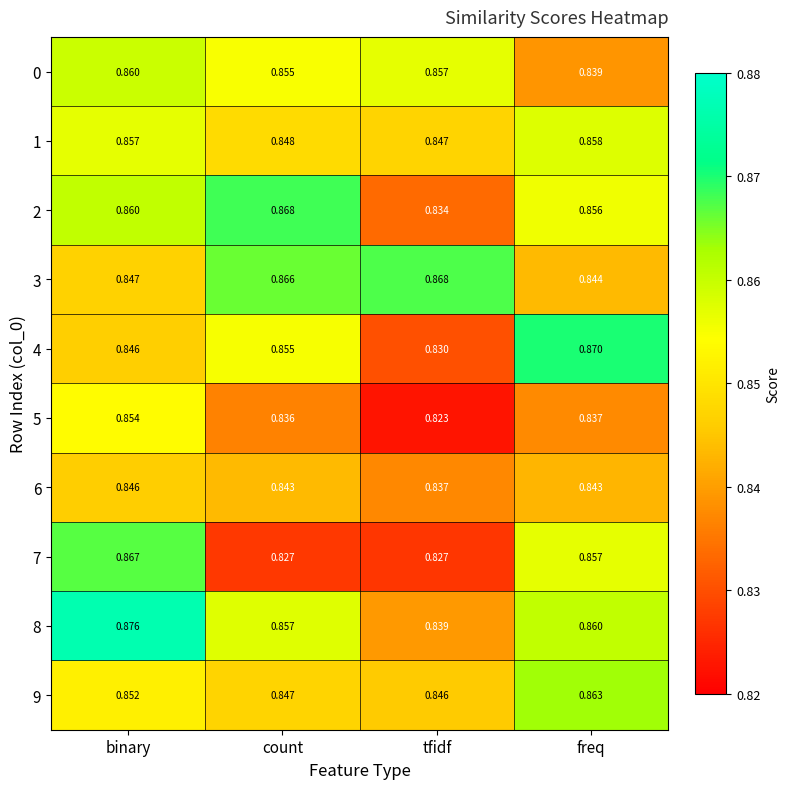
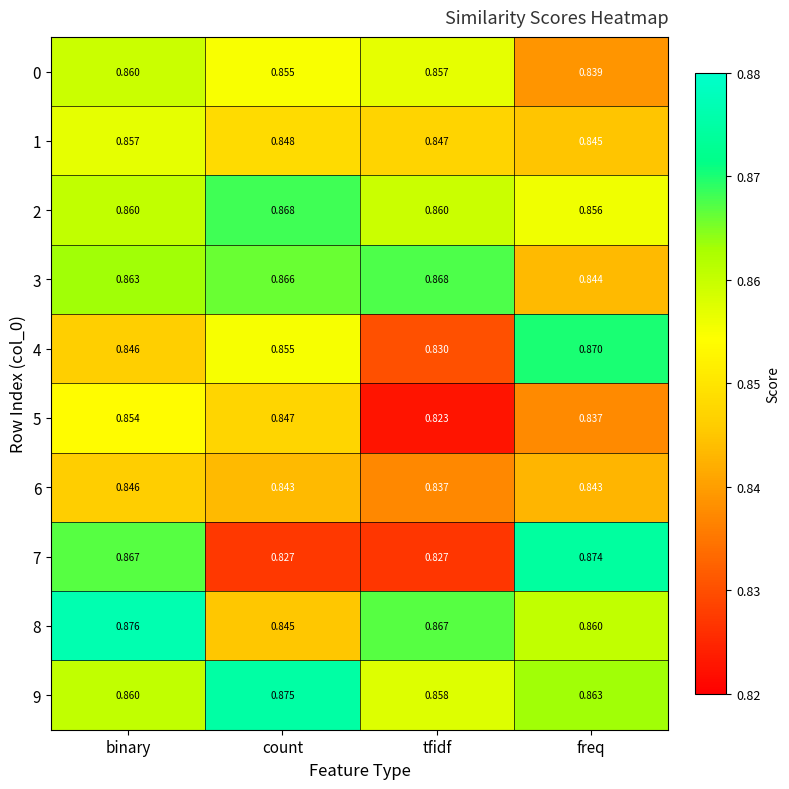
1, freq: 0.858 -> 0.845
2, tfidf: 0.834 -> 0.860
3, binary: 0.847 -> 0.863
5, count: 0.836 -> 0.847
7, freq: 0.857 -> 0.874
8, count: 0.857 -> 0.845
8, tfidf: 0.839 -> 0.867
9, binary: 0.852 -> 0.860
9, count: 0.847 -> 0.875
9, tfidf: 0.846 -> 0.858
